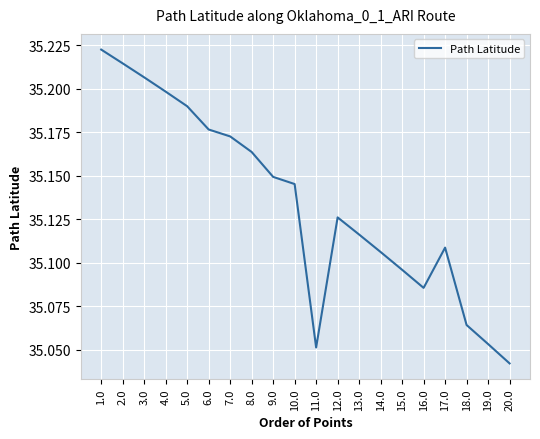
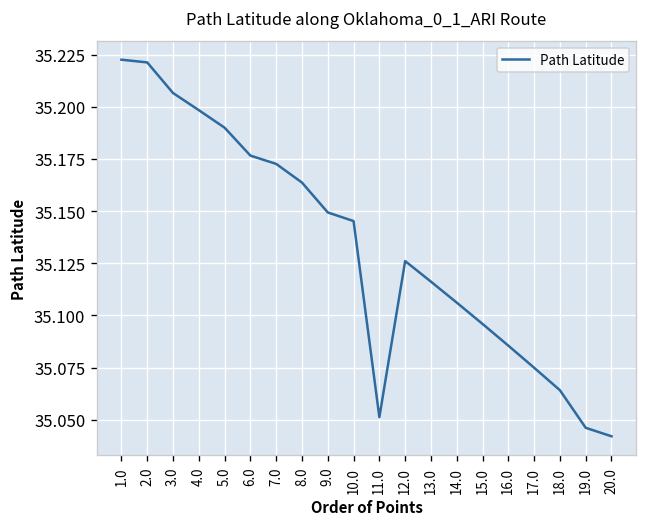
2.0: 35.215 -> 35.221
17.0: 35.109 -> 35.075
19.0: 35.053 -> 35.046
